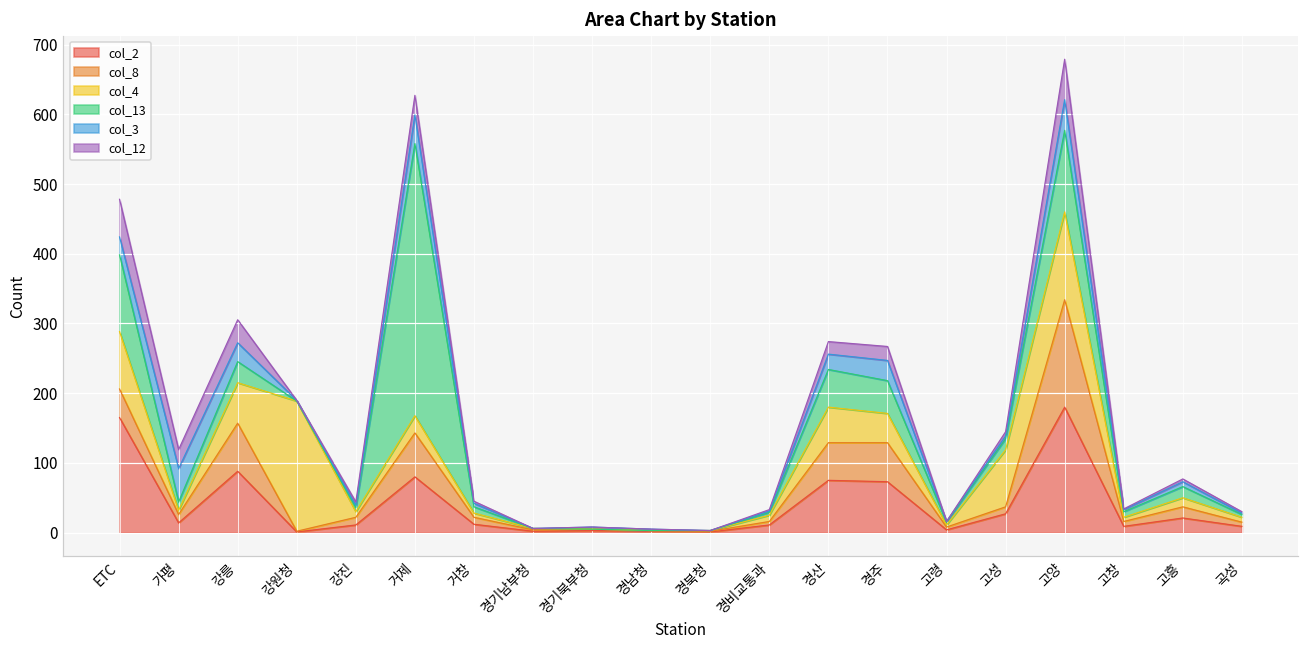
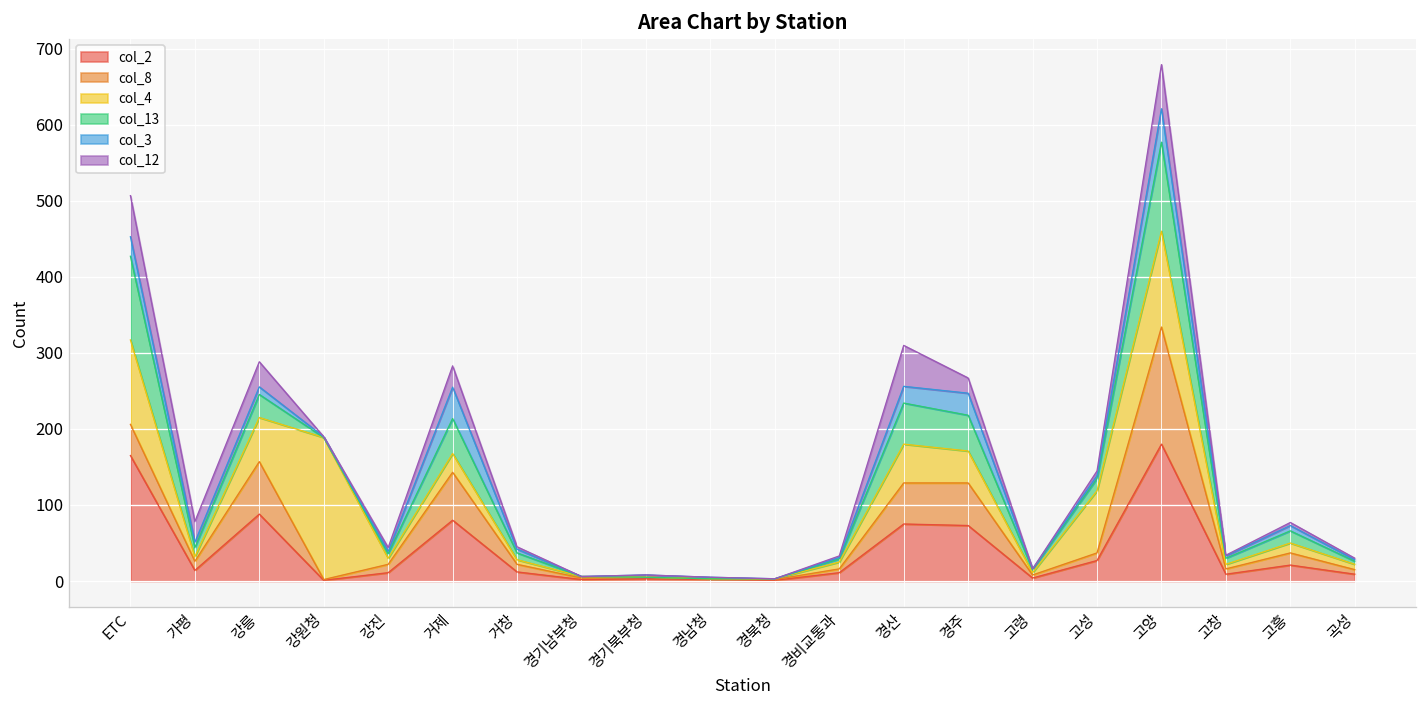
col_4, ETC: 80 -> 110
col_3, 가평: 50 -> 10
col_3, 강릉: 30 -> 10
col_13, 거제: 390 -> 50
col_12, 경산: 20 -> 50
